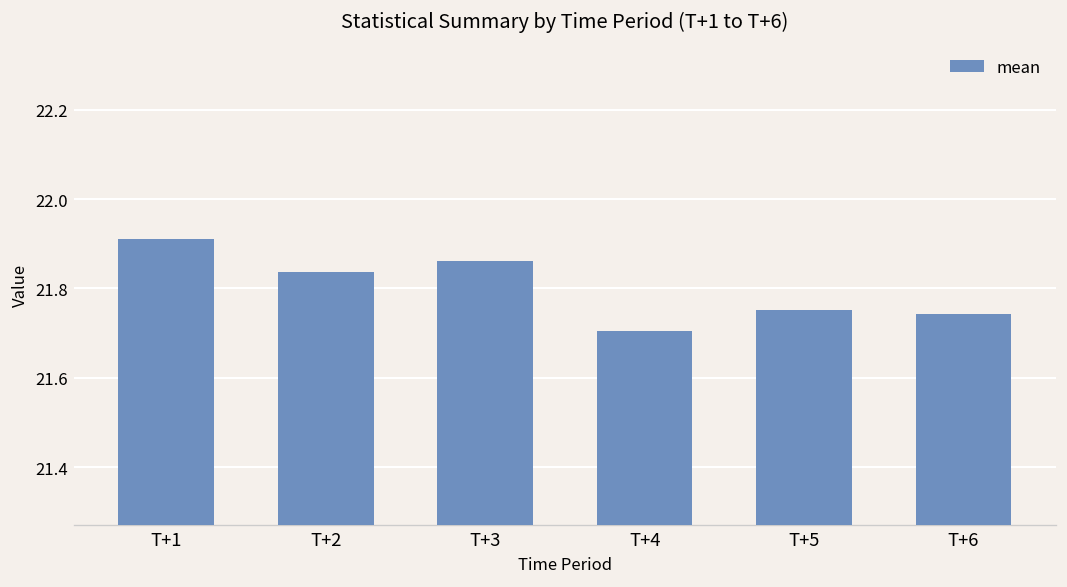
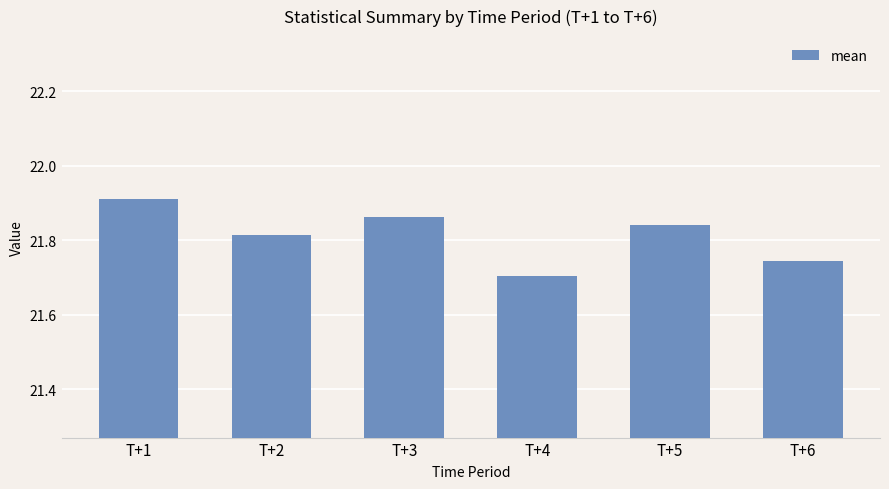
T+2: 21.84 -> 21.82
T+5: 21.75 -> 21.84
